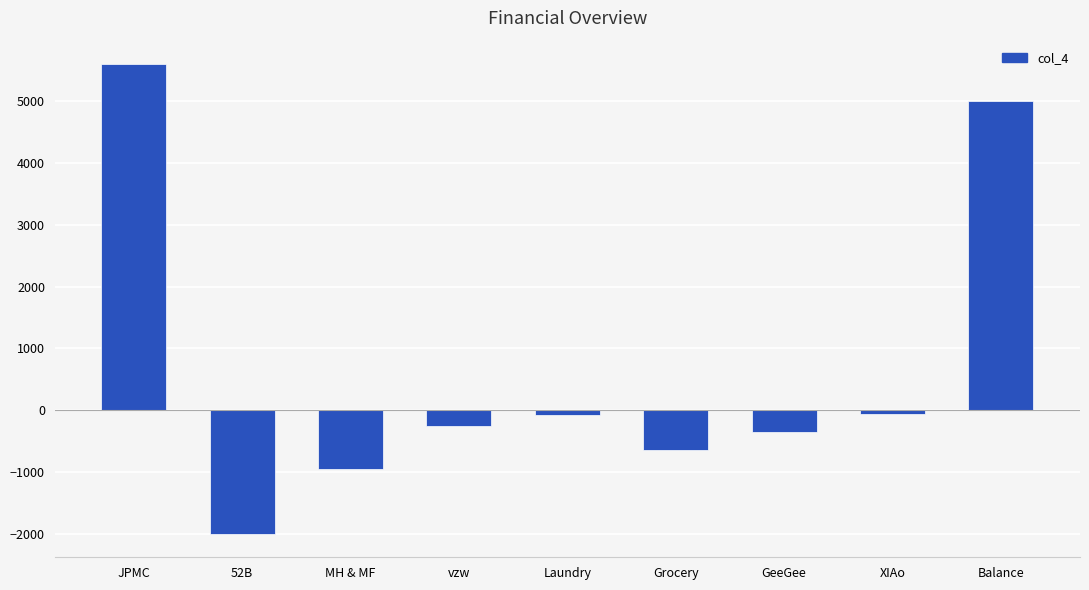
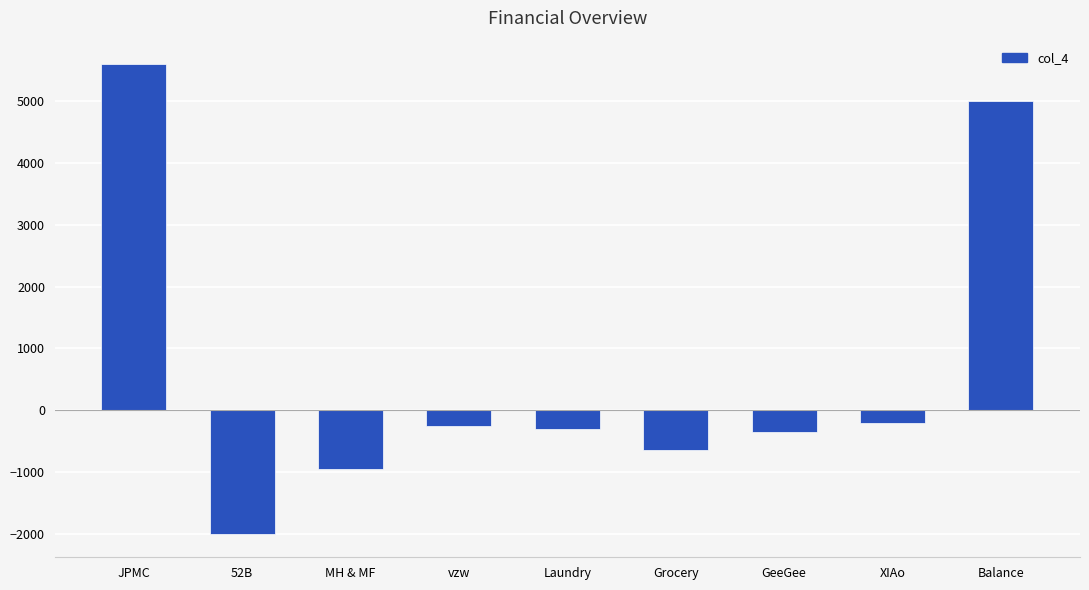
Laundry: -100 -> -300
XIAo: -100 -> -200
